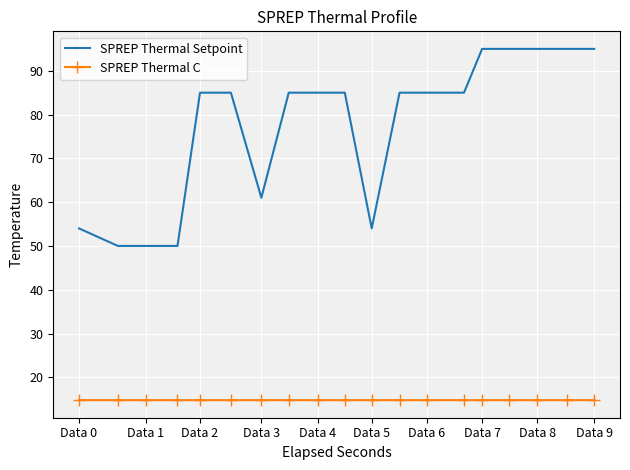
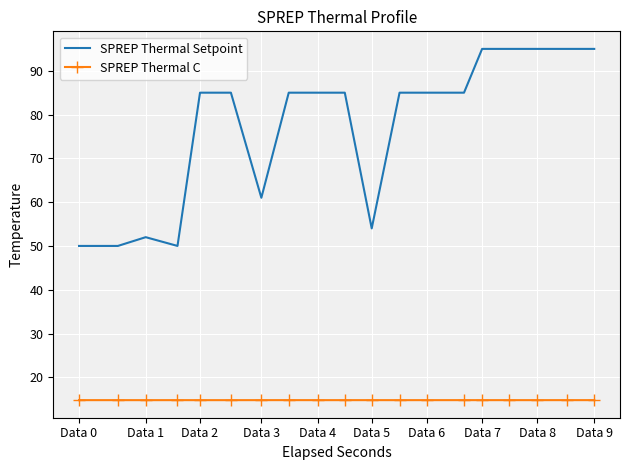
SPREP Thermal Setpoint, Data 0: 54 -> 50
SPREP Thermal Setpoint, Data 1: 50 -> 52
